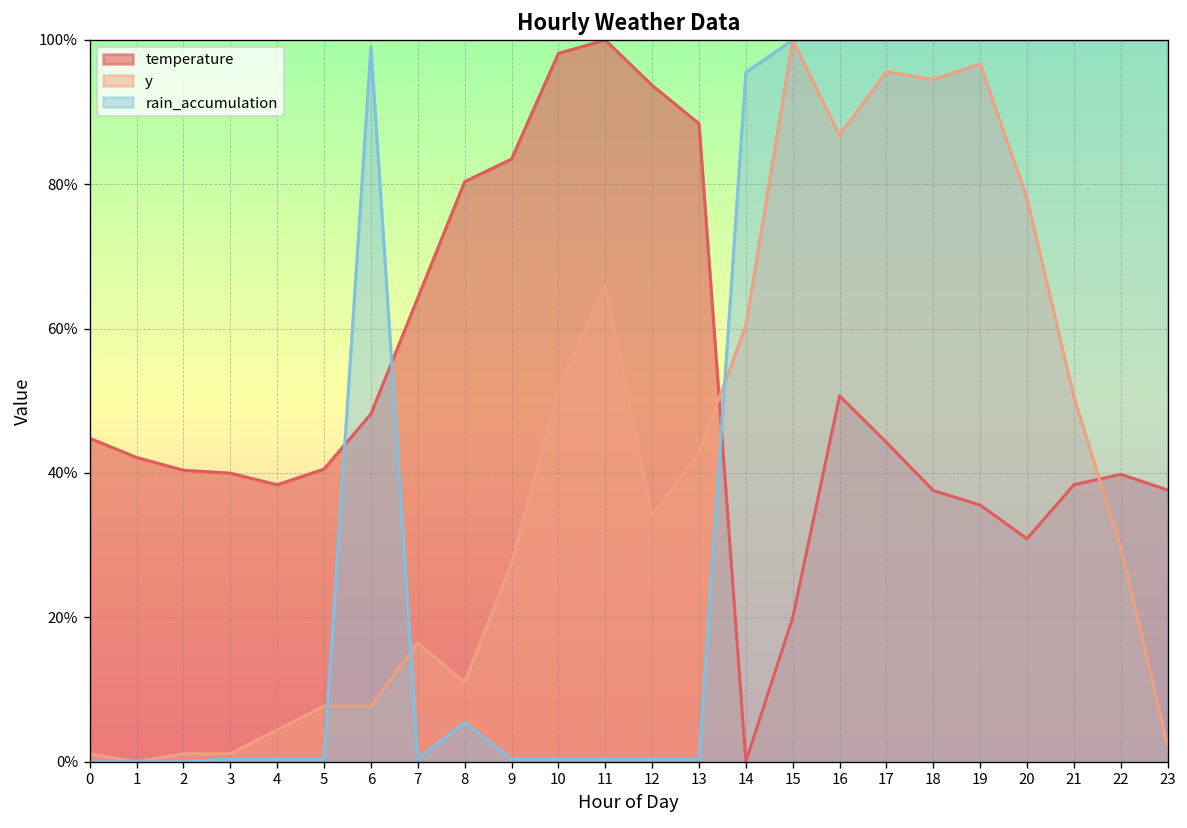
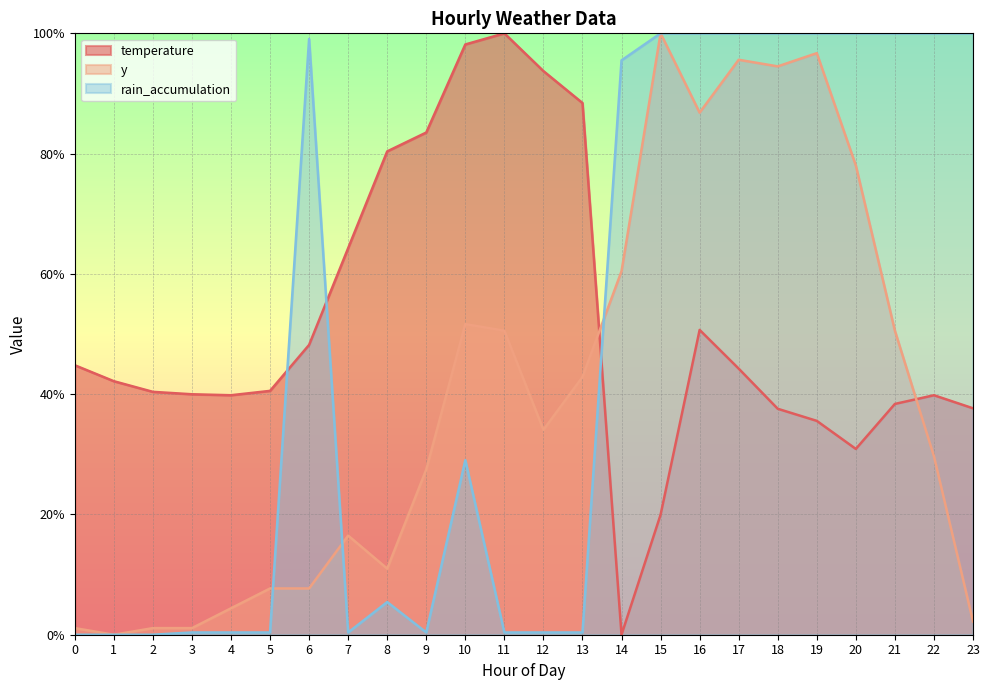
temperature, 4: 38% -> 40%
rain_accumulation, 10: 0% -> 29%
y, 11: 66% -> 51%
